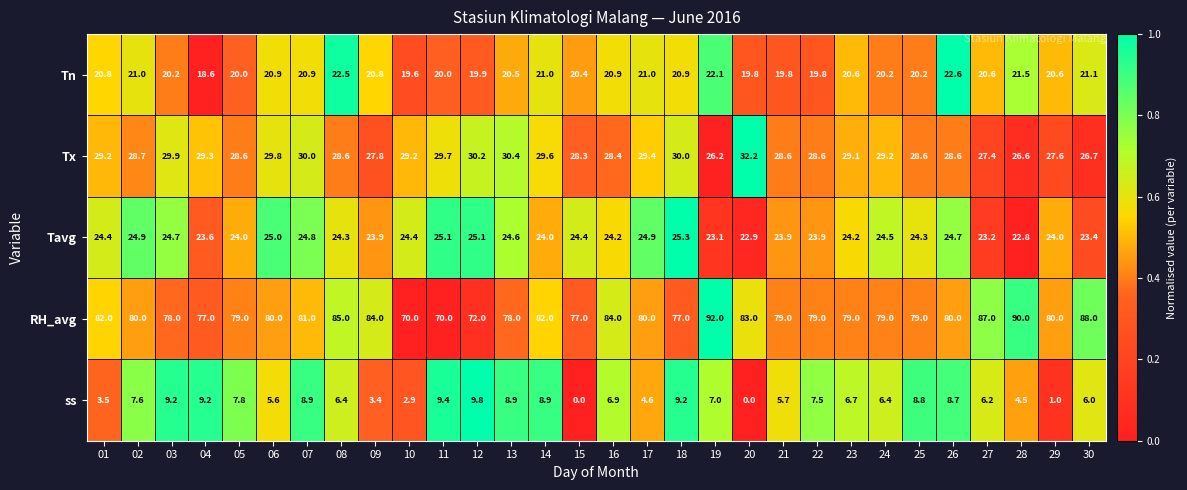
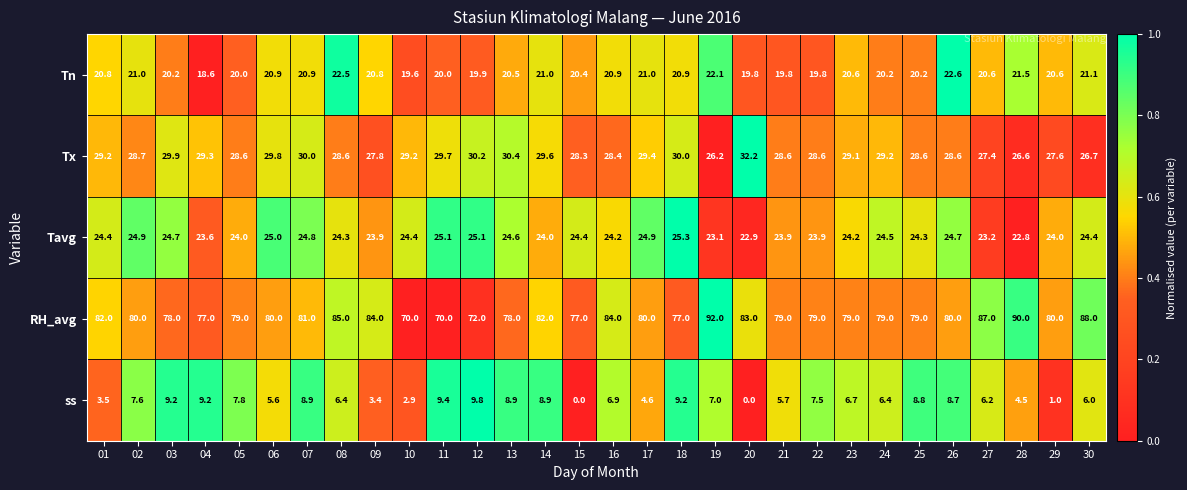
Tavg, 30: 23.4 -> 24.4
